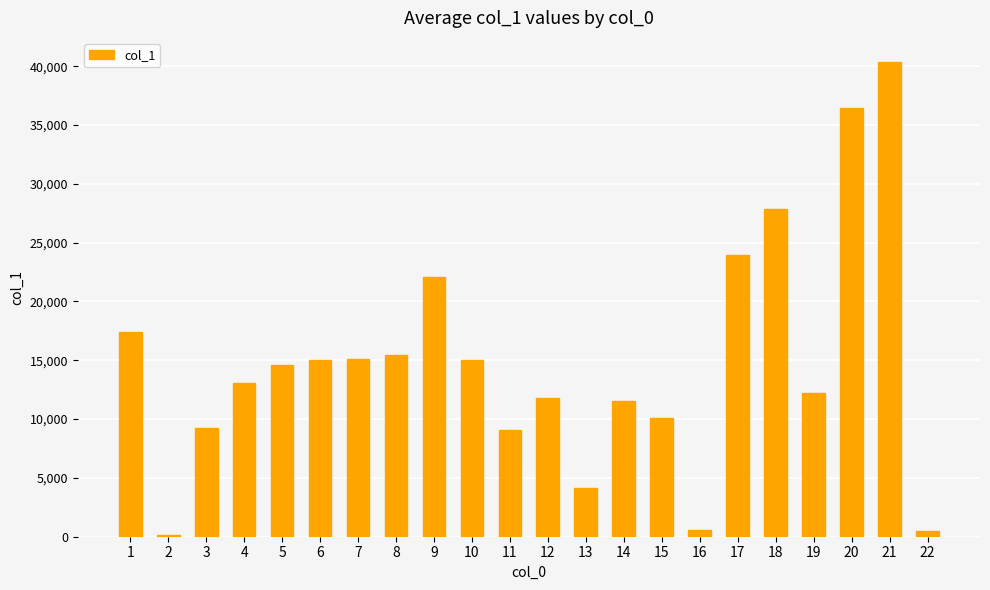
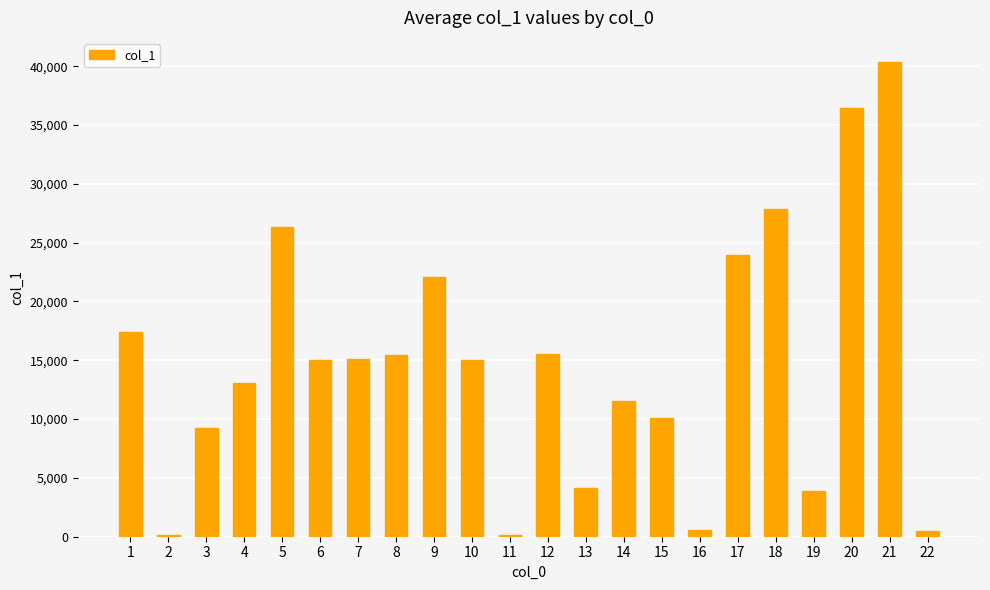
5: 14,600 -> 26,300
11: 9,100 -> 100
12: 11,800 -> 15,500
19: 12,200 -> 3,900
